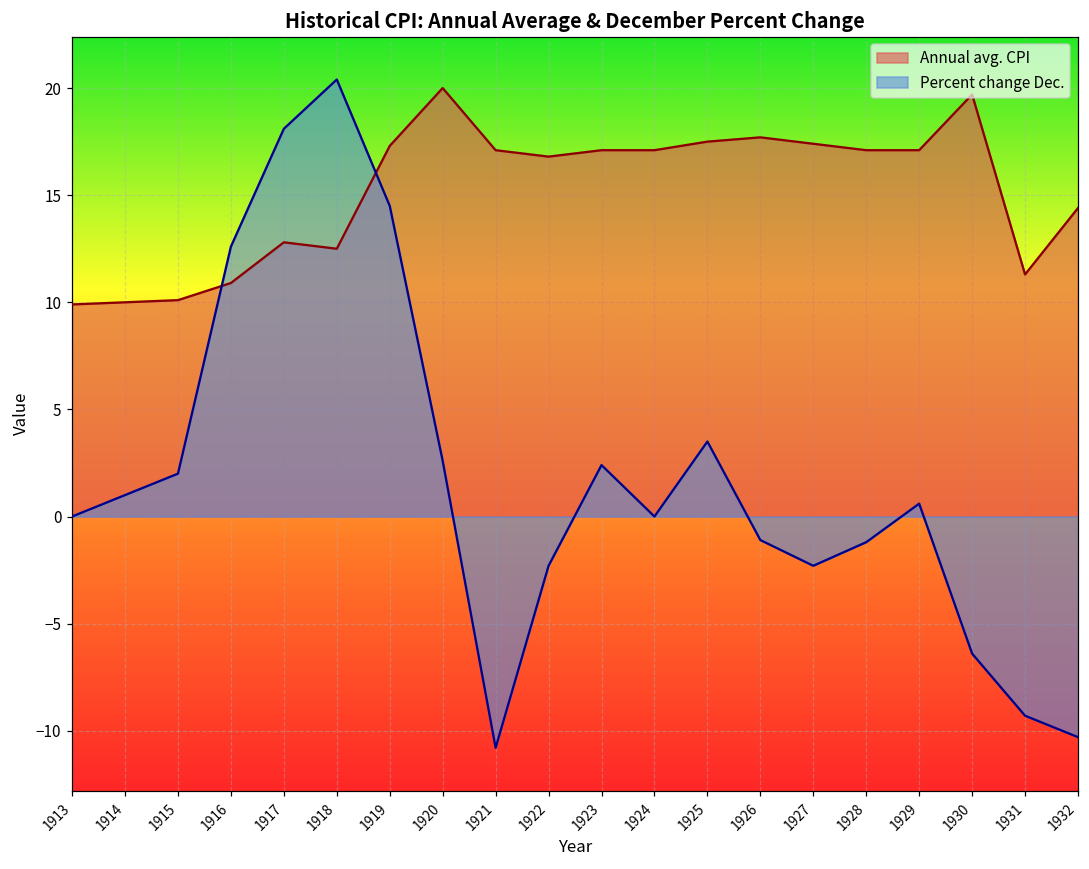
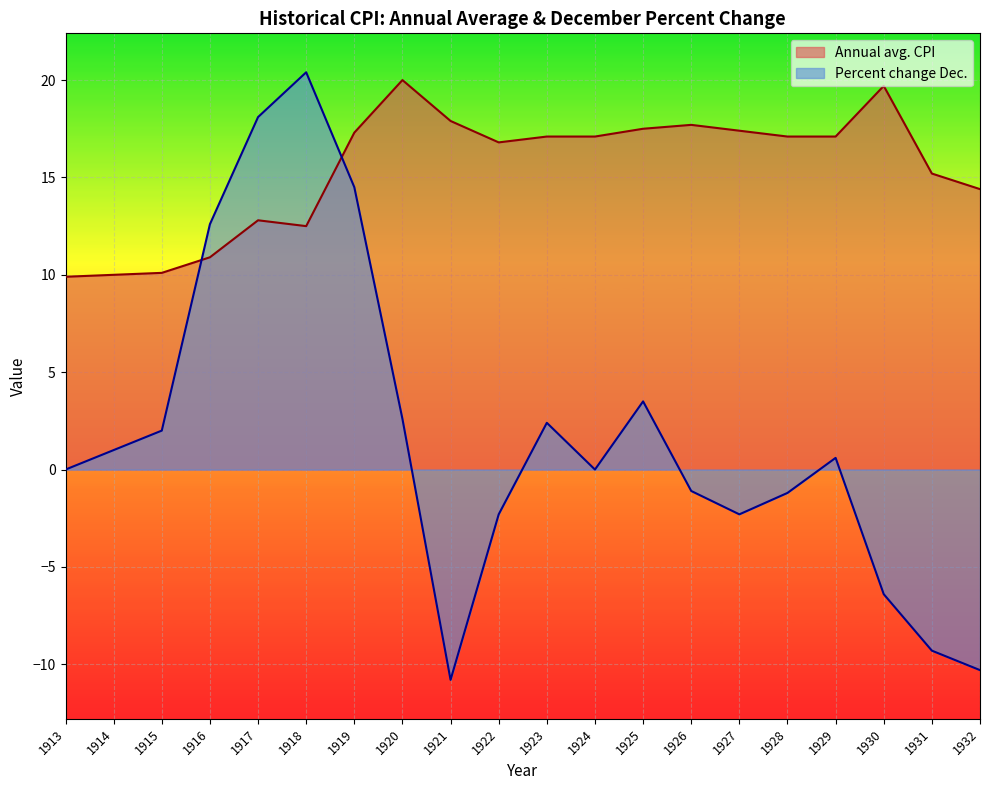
Annual avg. CPI, 1921: 17.1 -> 17.9
Annual avg. CPI, 1931: 11.3 -> 15.2
